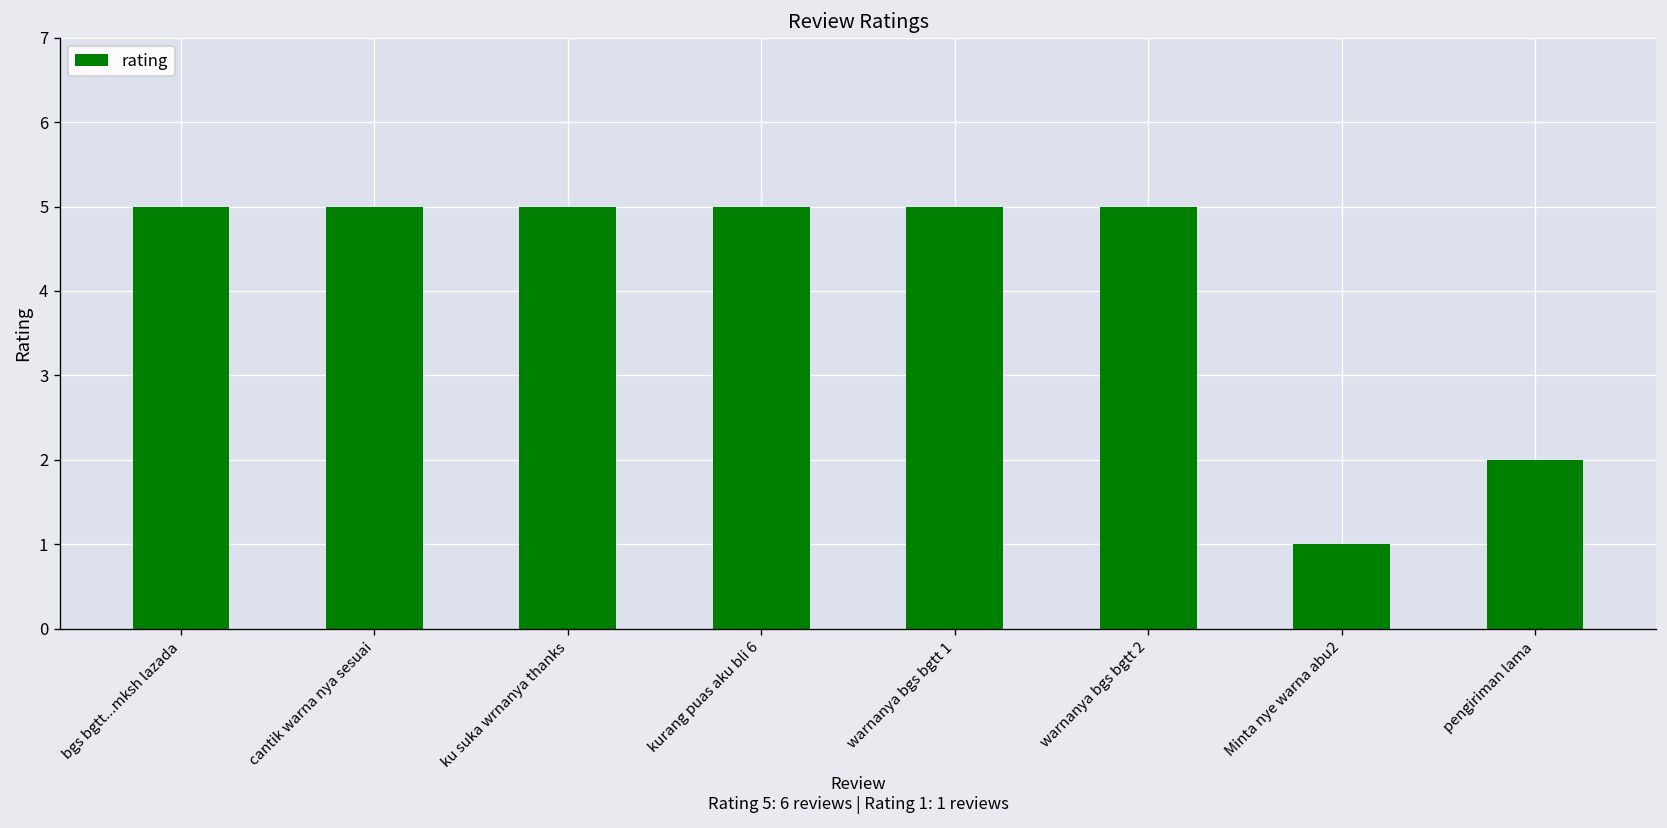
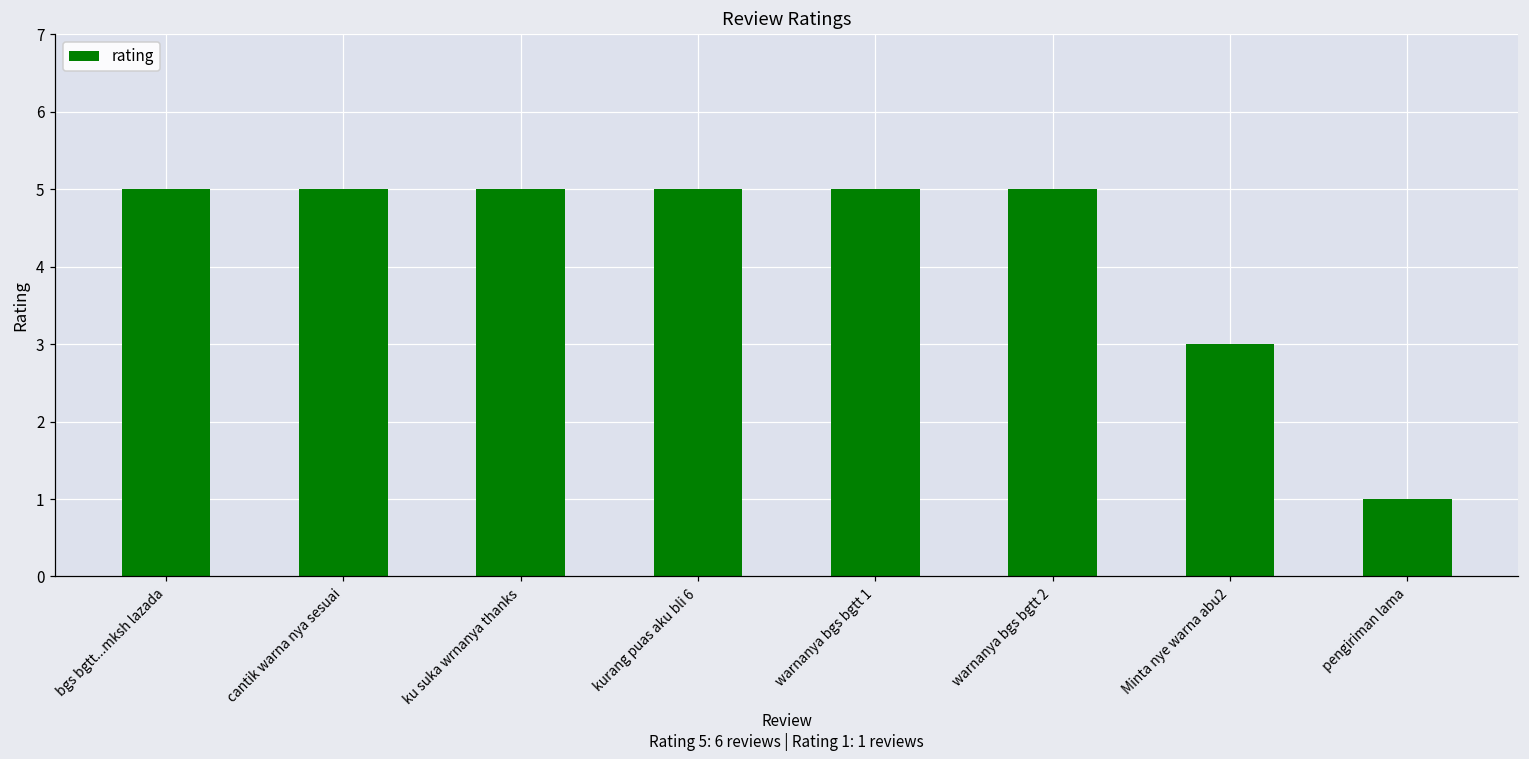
Minta nye warna abu2: 1 -> 3
pengiriman lama: 2 -> 1
